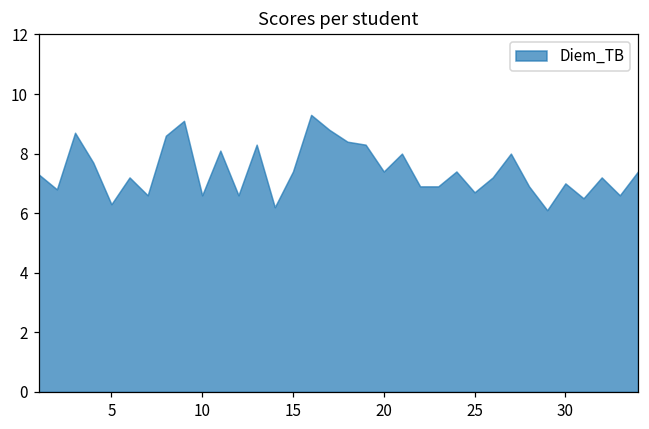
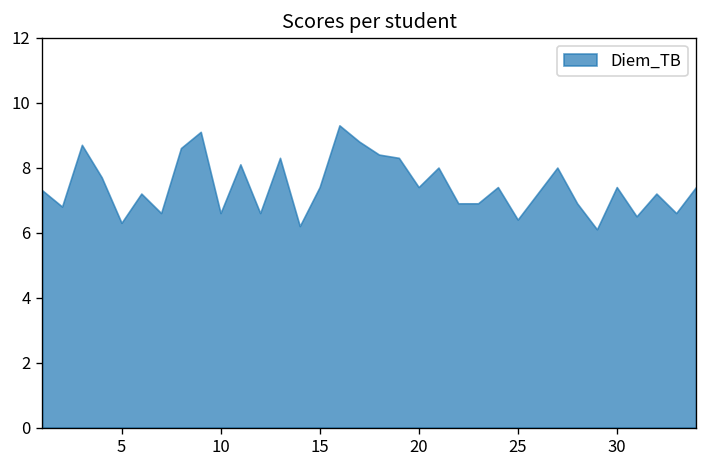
25: 6.7 -> 6.4
30: 7.0 -> 7.4
